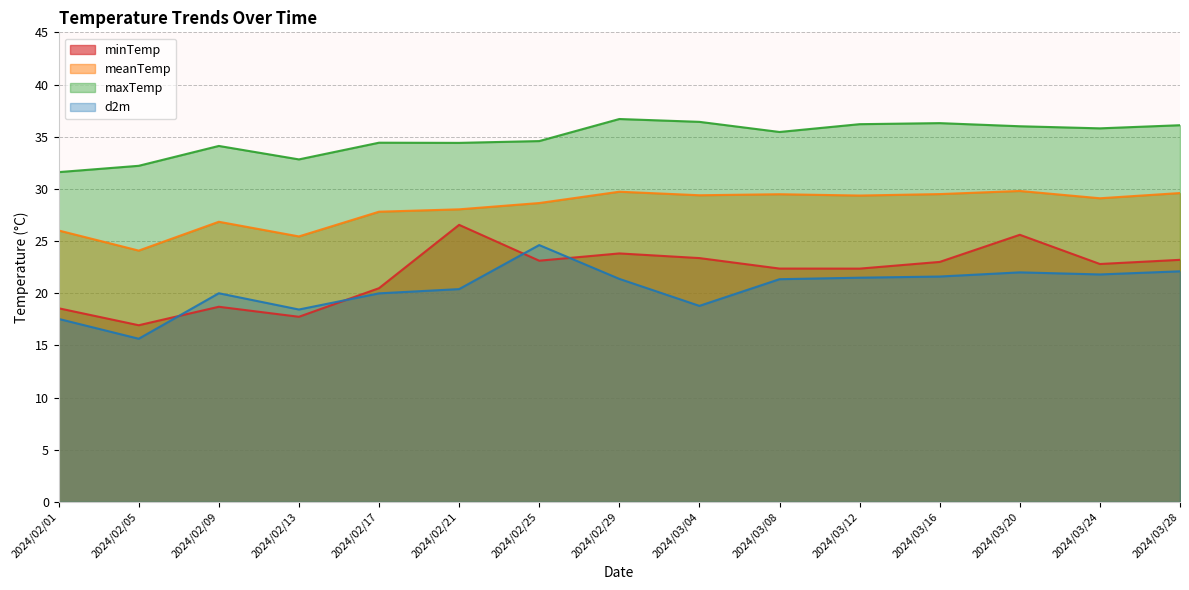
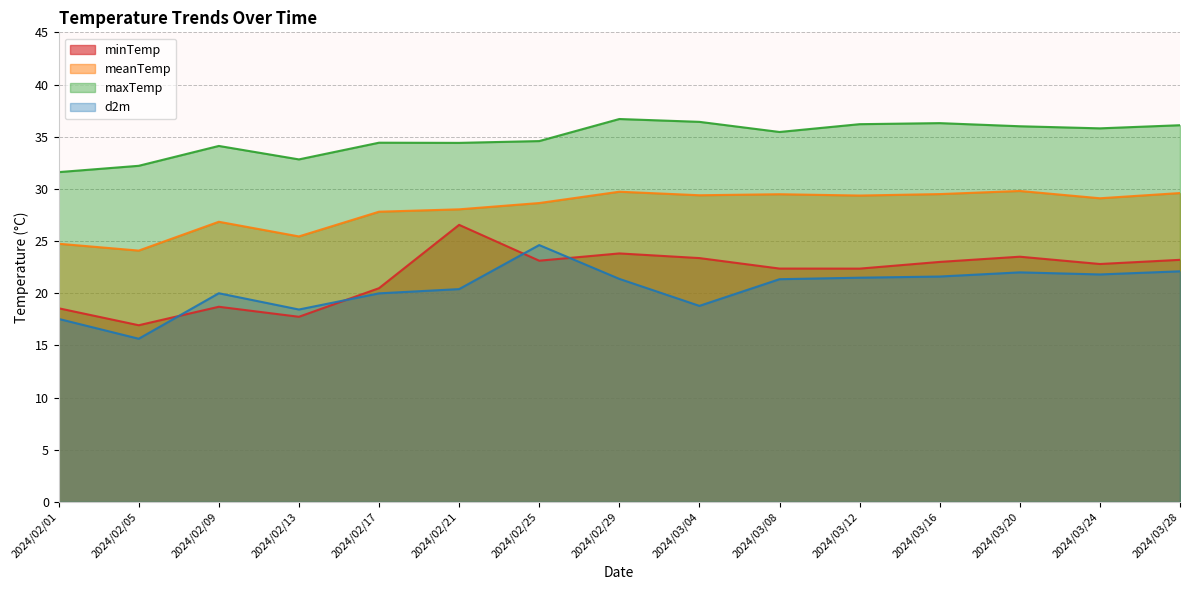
meanTemp, 2024/02/01: 26.0 -> 24.7
minTemp, 2024/03/20: 25.6 -> 23.5
